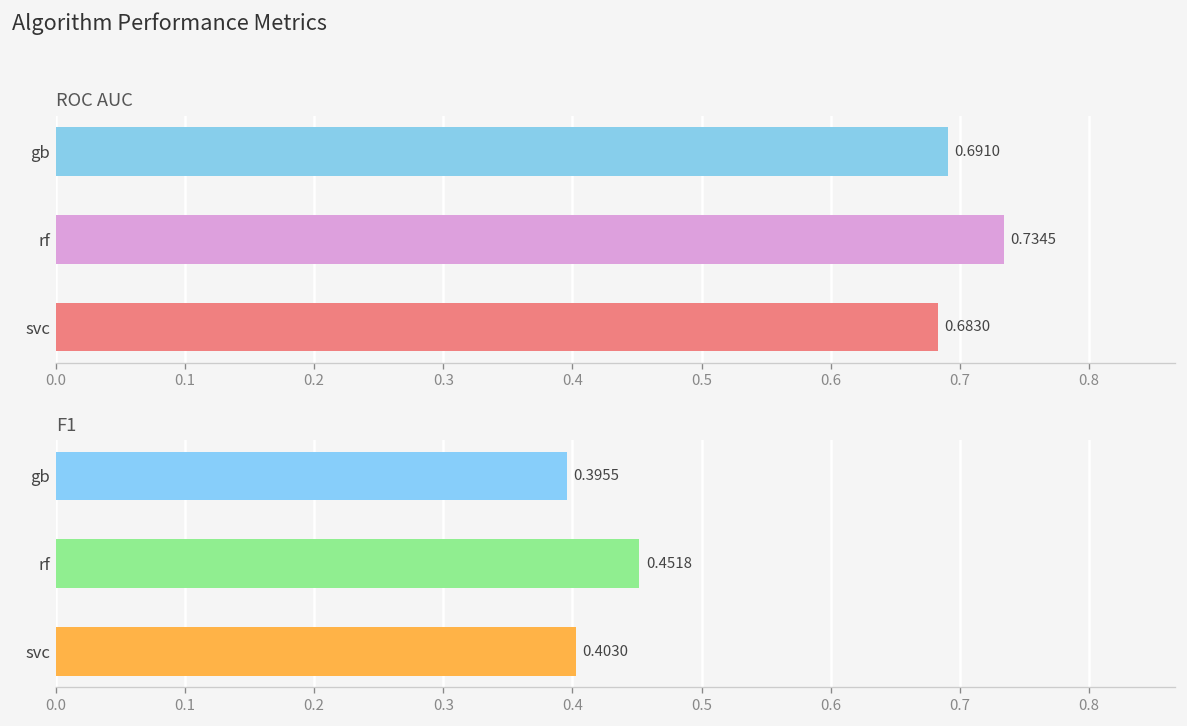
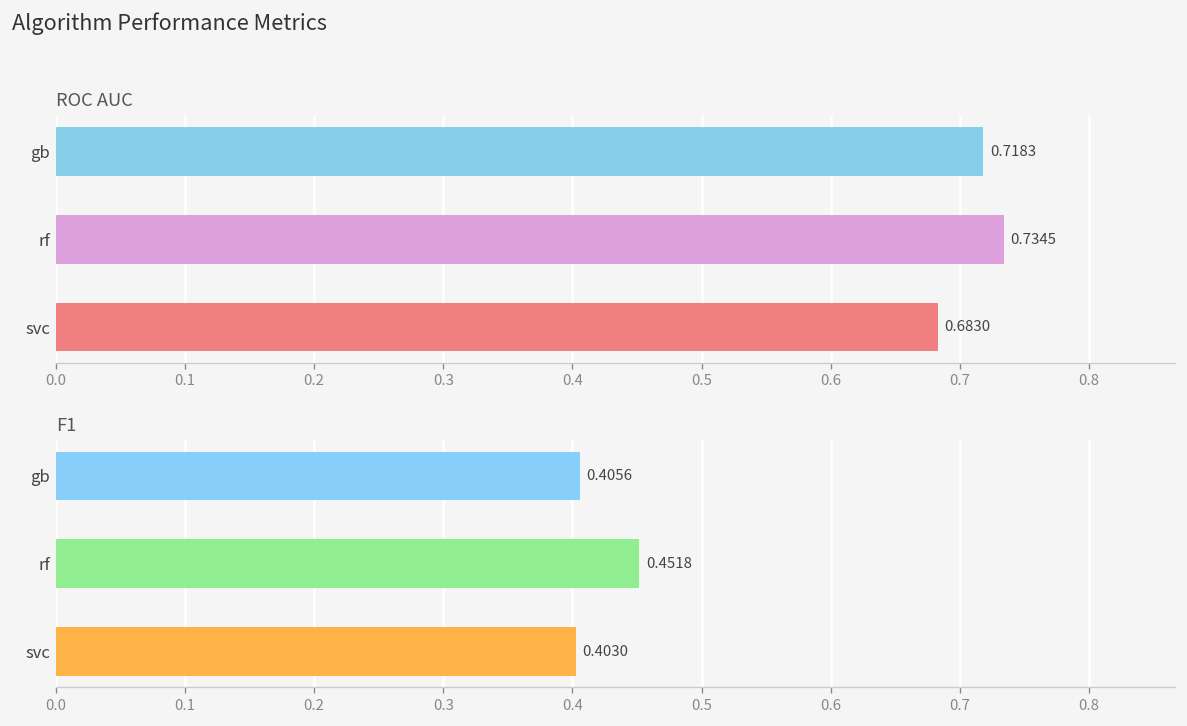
ROC AUC, gb: 0.6910 -> 0.7183
F1, gb: 0.3955 -> 0.4056
